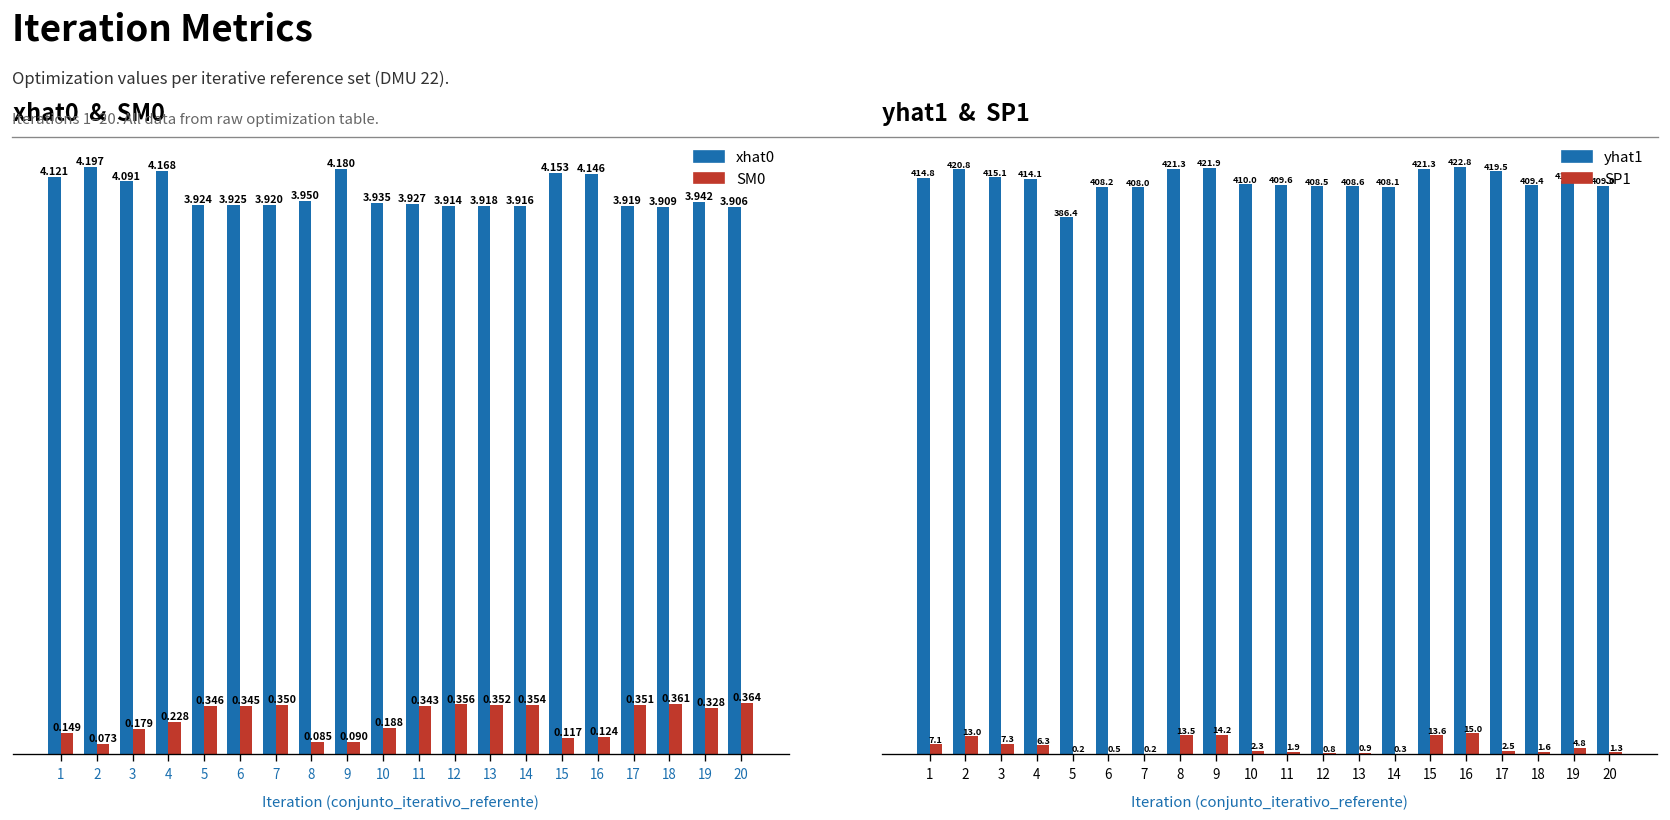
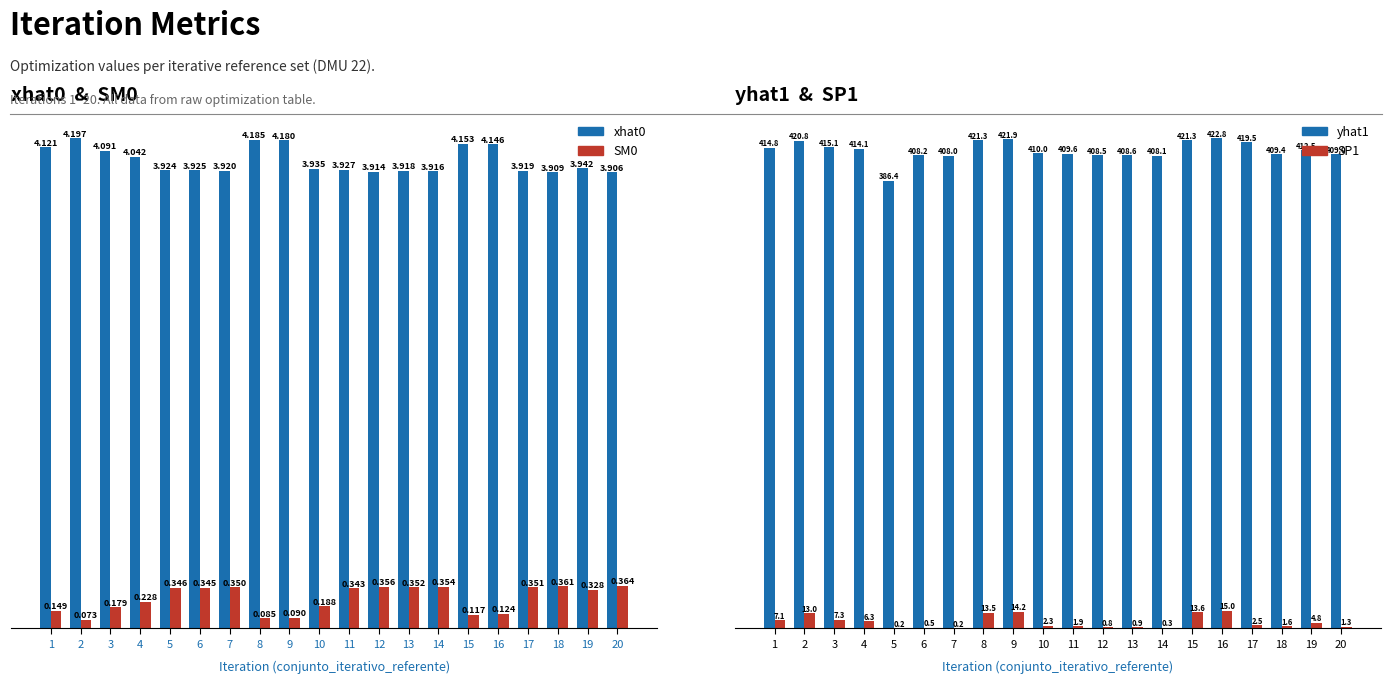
xhat0 & SM0, xhat0, 4: 4.168 -> 4.042
xhat0 & SM0, xhat0, 8: 3.950 -> 4.185
